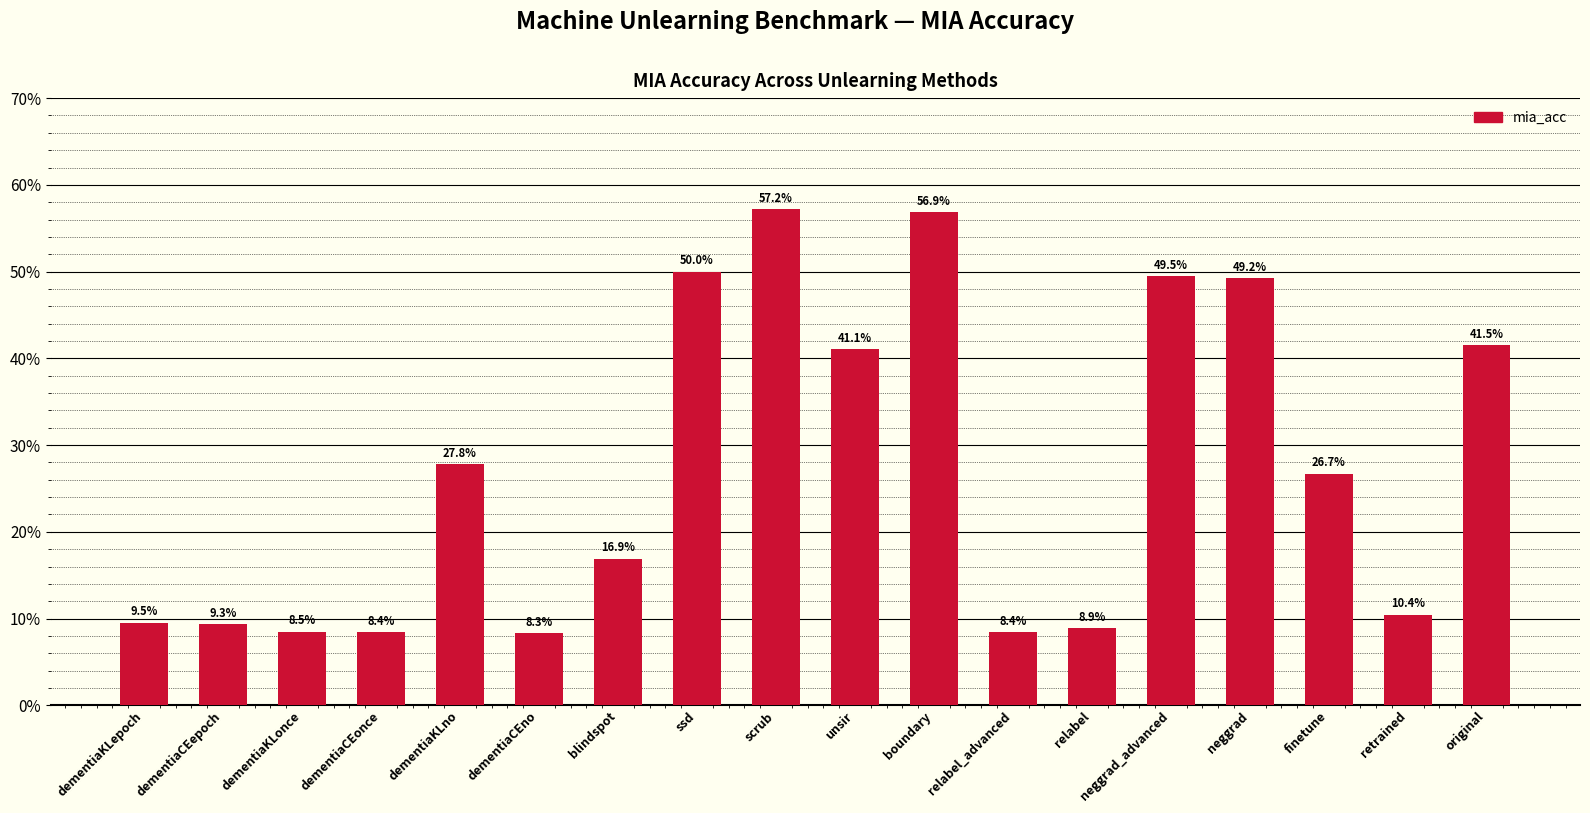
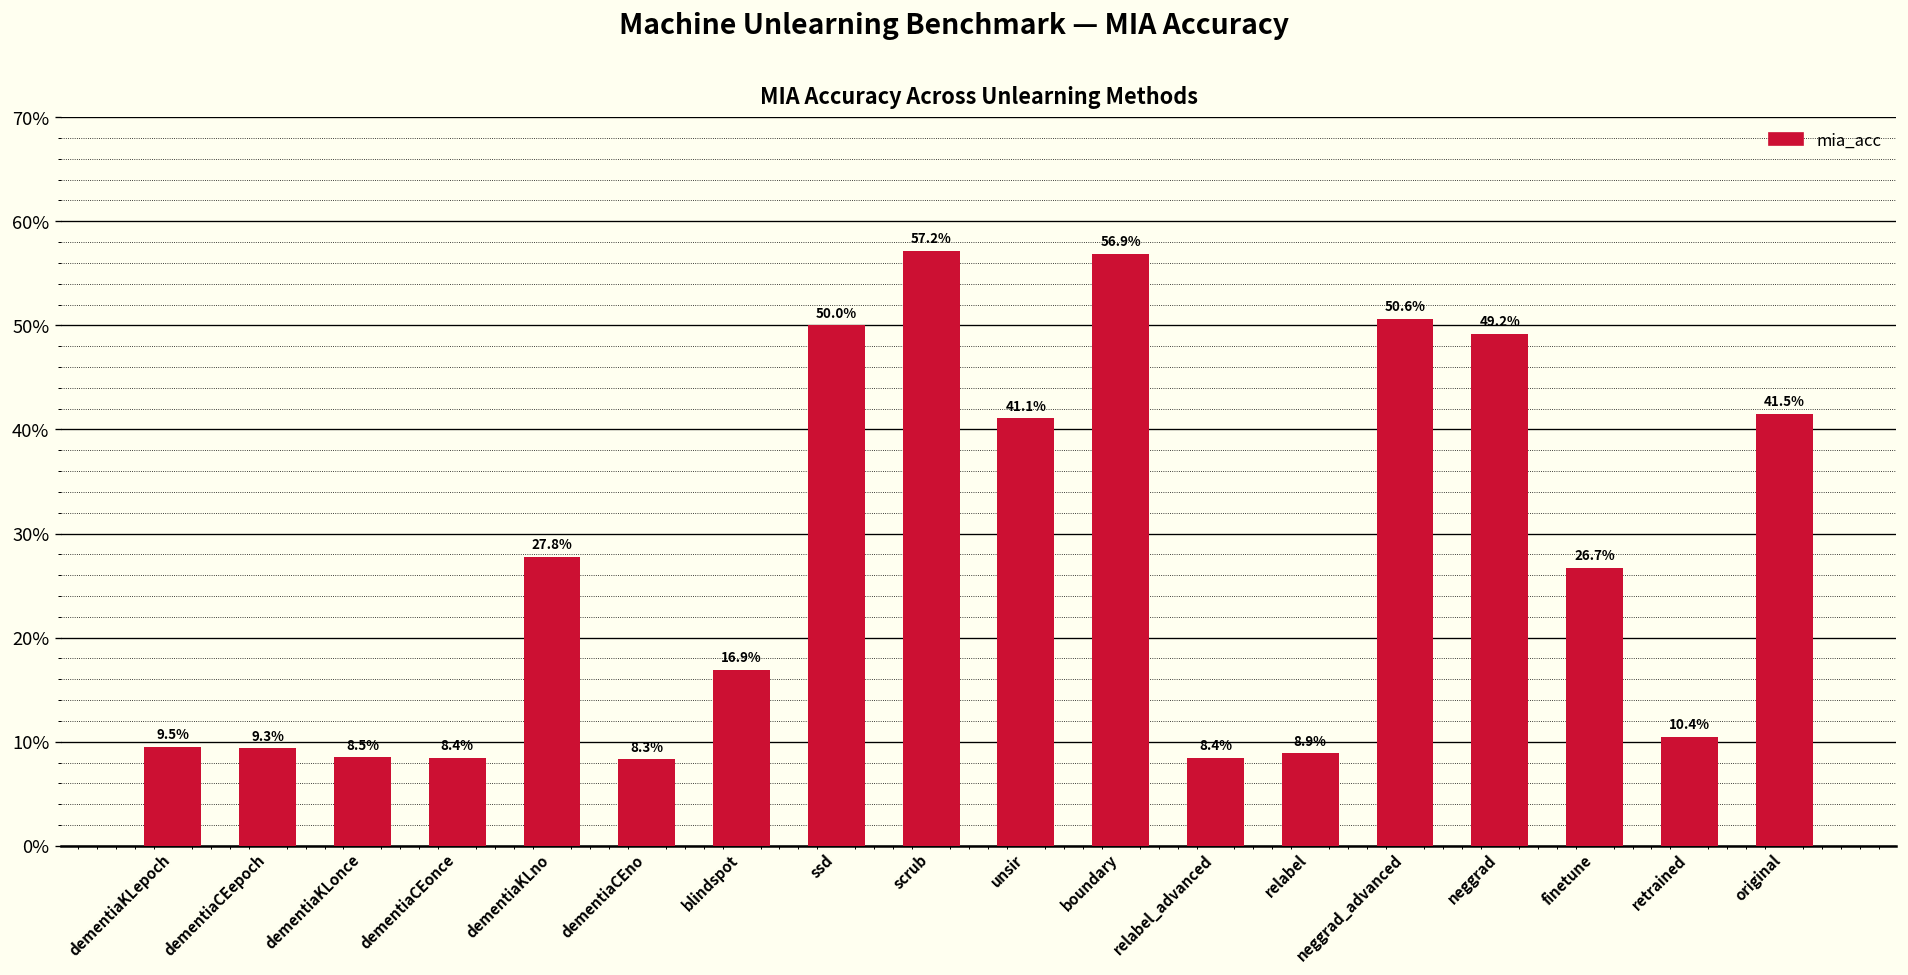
neggrad_advanced: 49.5% -> 50.6%
